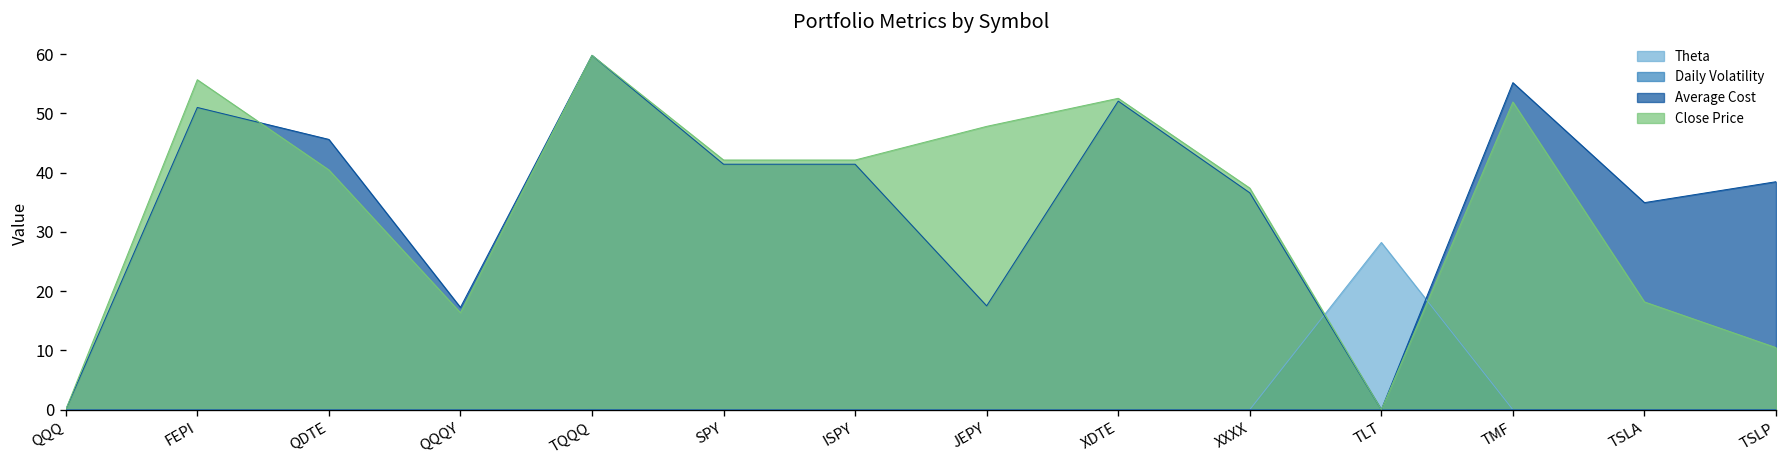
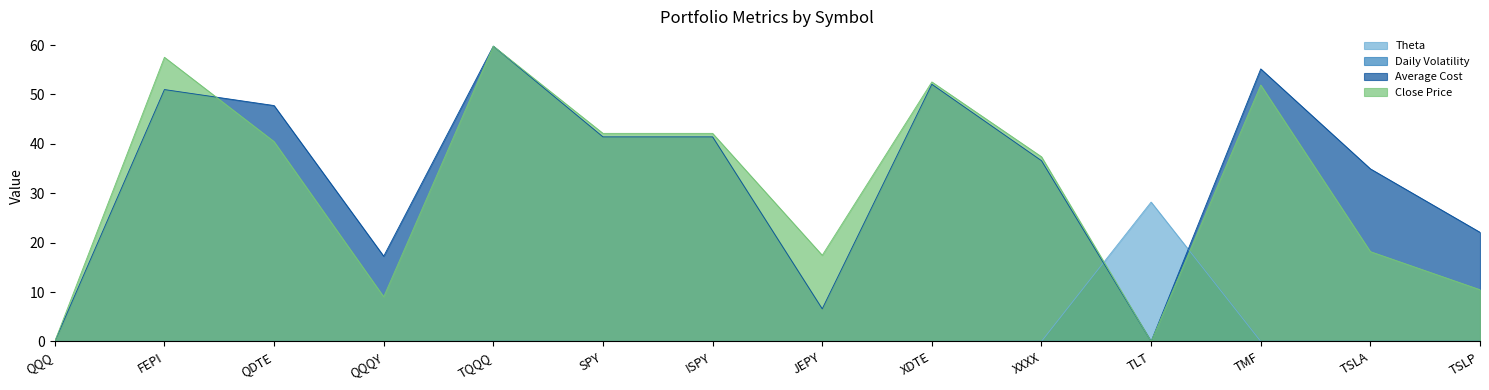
Close Price, FEPI: 56 -> 58
Average Cost, QDTE: 46 -> 48
Close Price, QQQY: 16 -> 9
Average Cost, JEPY: 18 -> 7
Close Price, JEPY: 48 -> 17
Average Cost, TSLP: 38 -> 22
